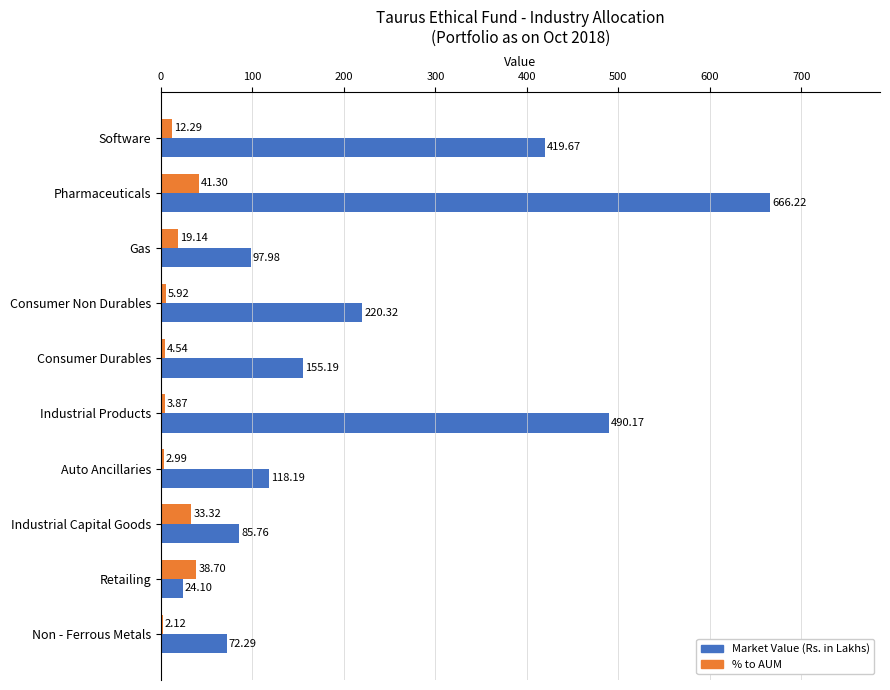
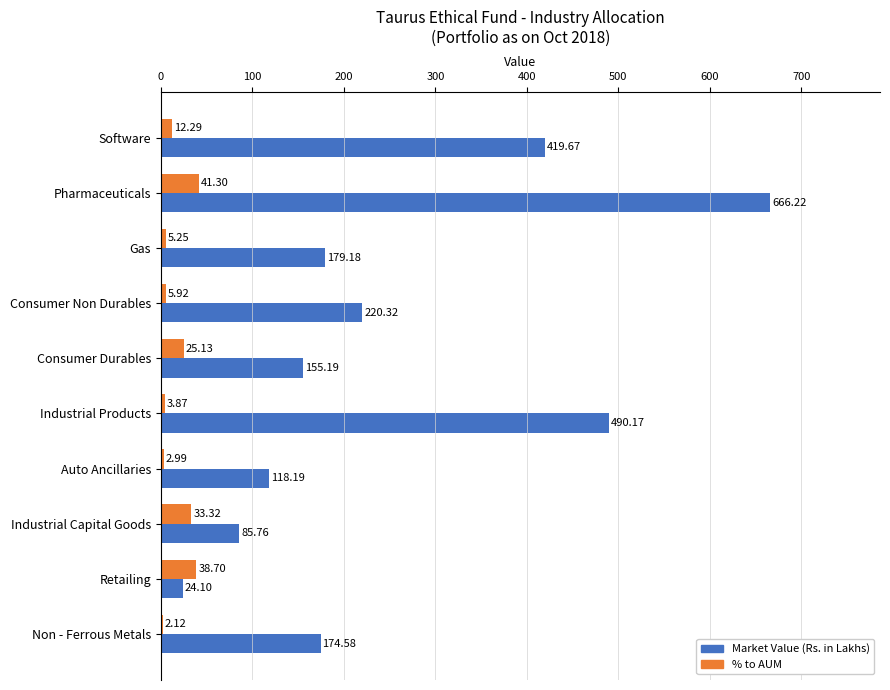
% to AUM, Gas: 19.14 -> 5.25
Market Value (Rs. in Lakhs), Gas: 97.98 -> 179.18
% to AUM, Consumer Durables: 4.54 -> 25.13
Market Value (Rs. in Lakhs), Non - Ferrous Metals: 72.29 -> 174.58
